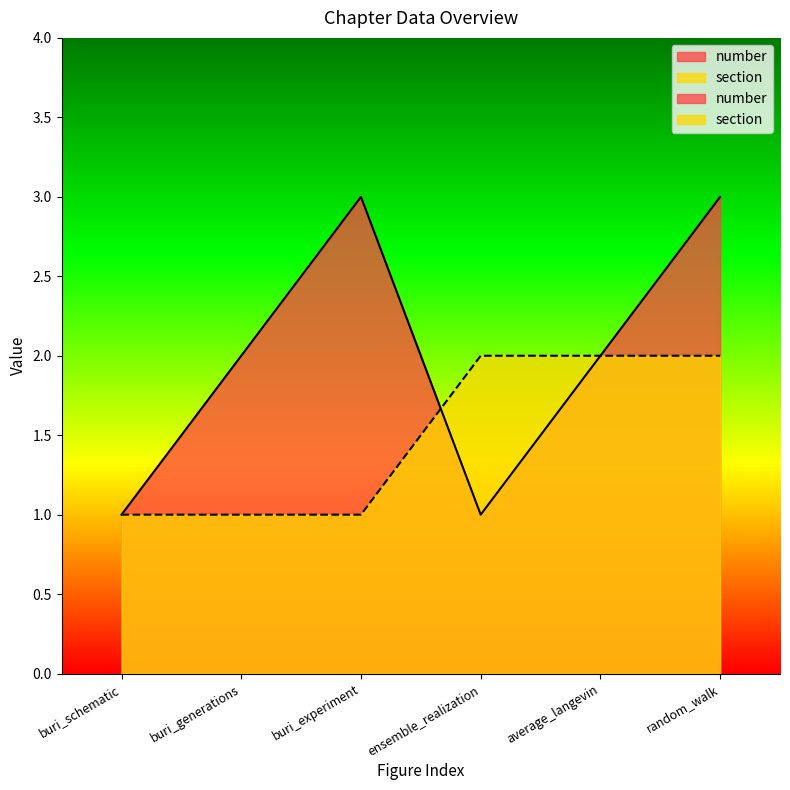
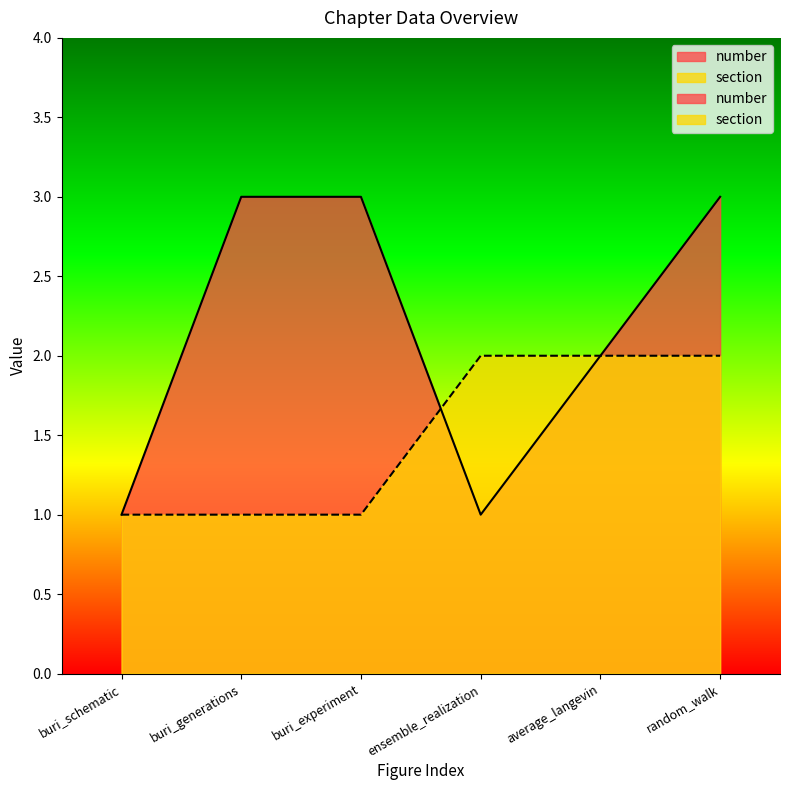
number, buri_generations: 2 -> 3
